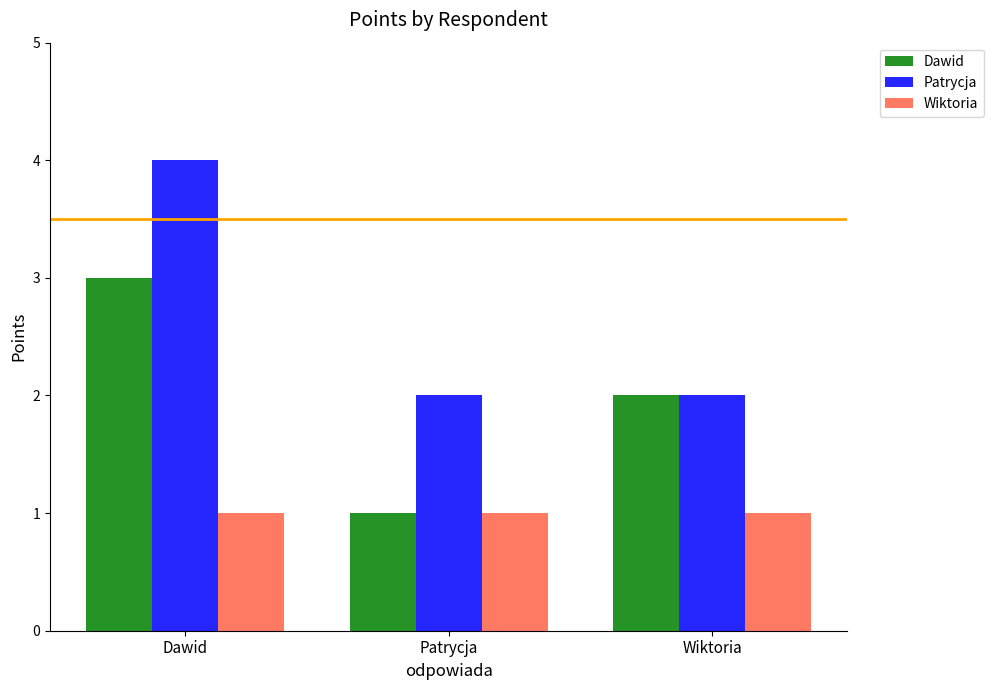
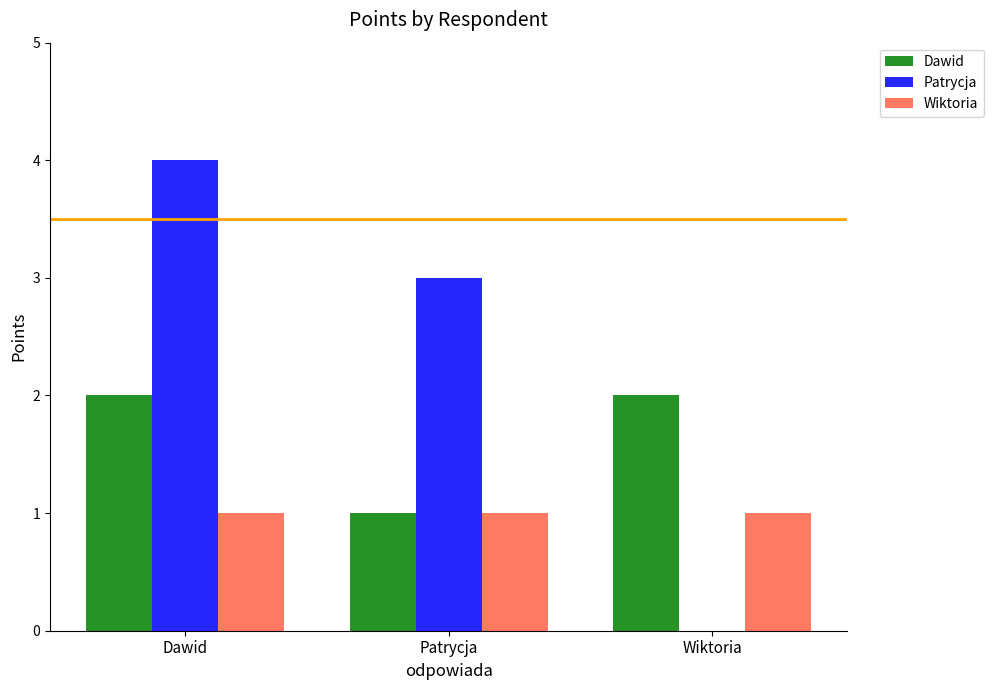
Dawid, Dawid: 3 -> 2
Patrycja, Patrycja: 2 -> 3
Patrycja, Wiktoria: 2 -> 0
